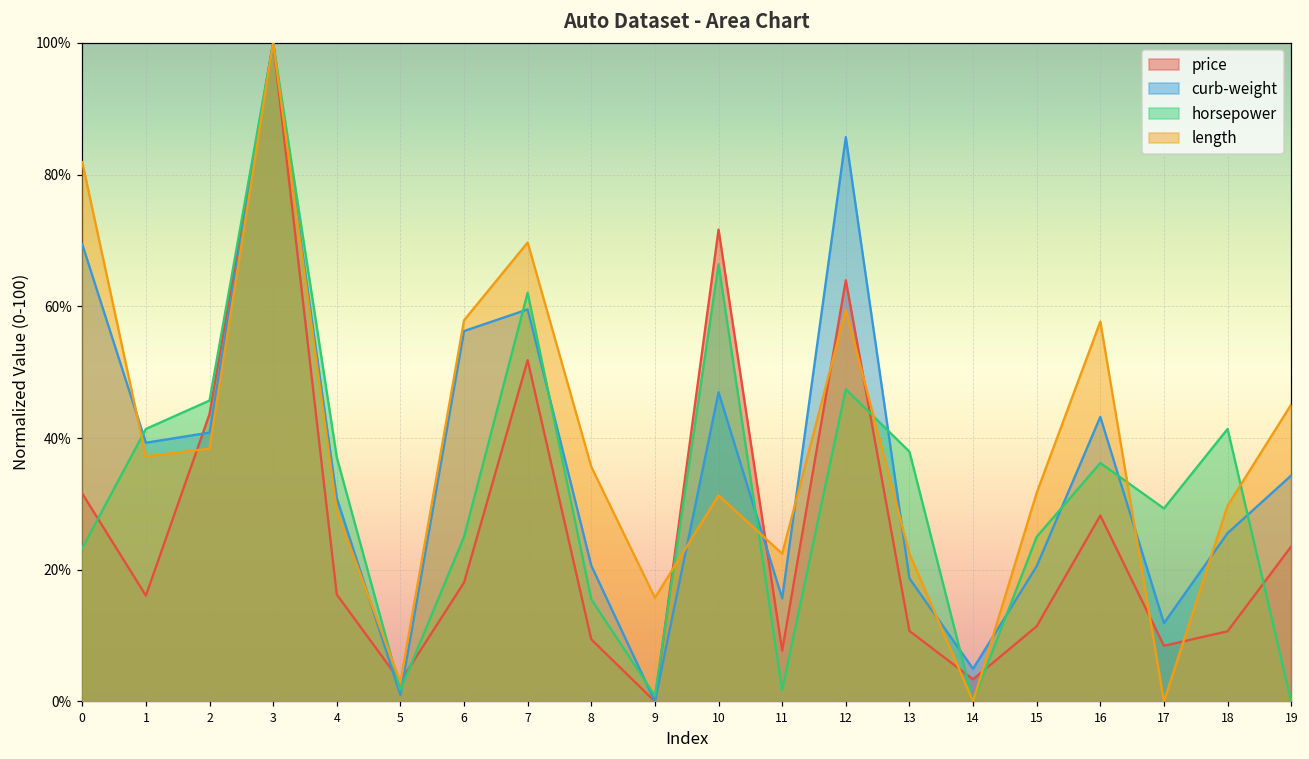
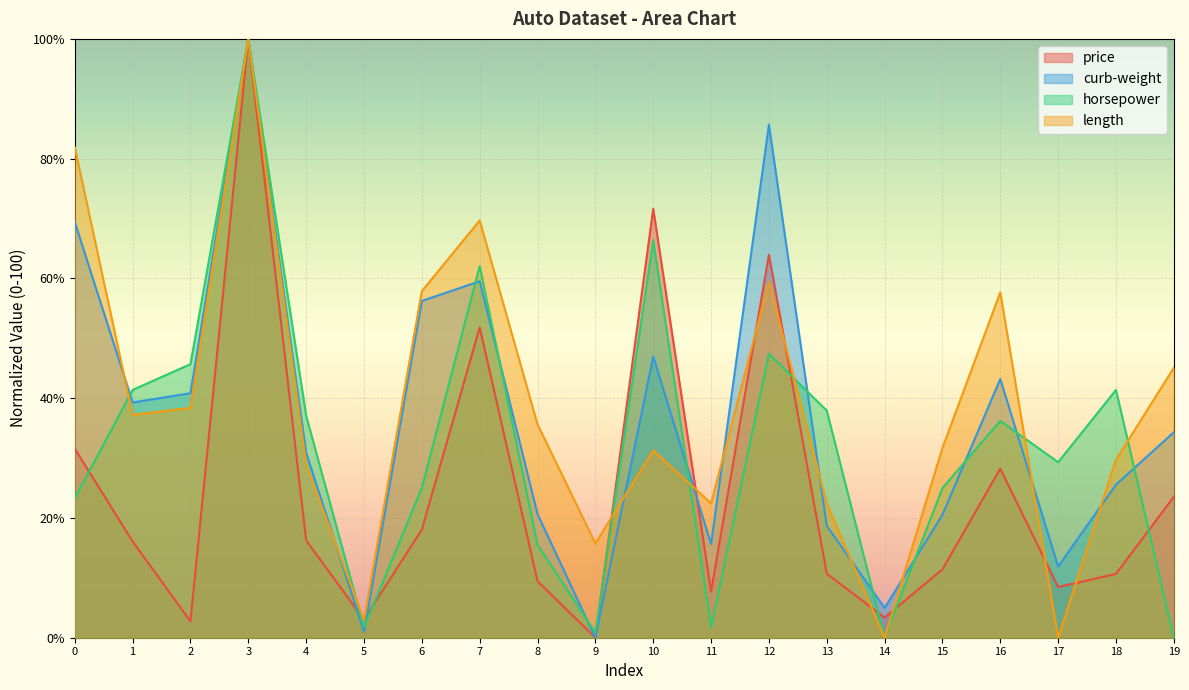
price, 2: 44% -> 3%
